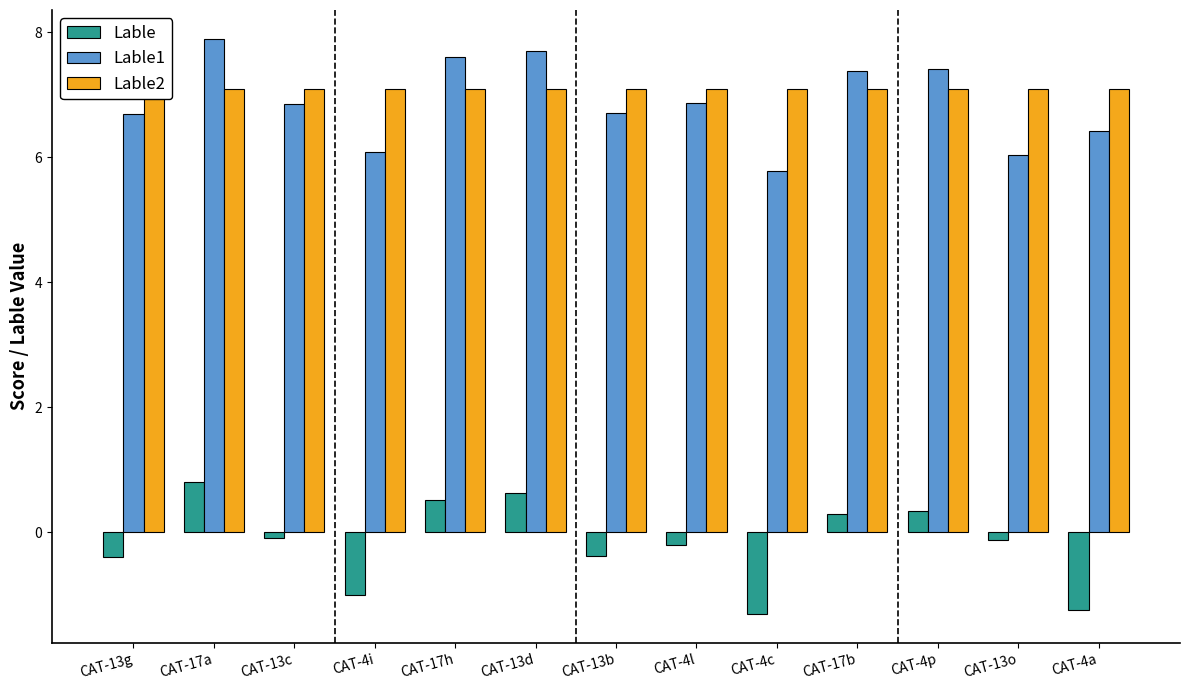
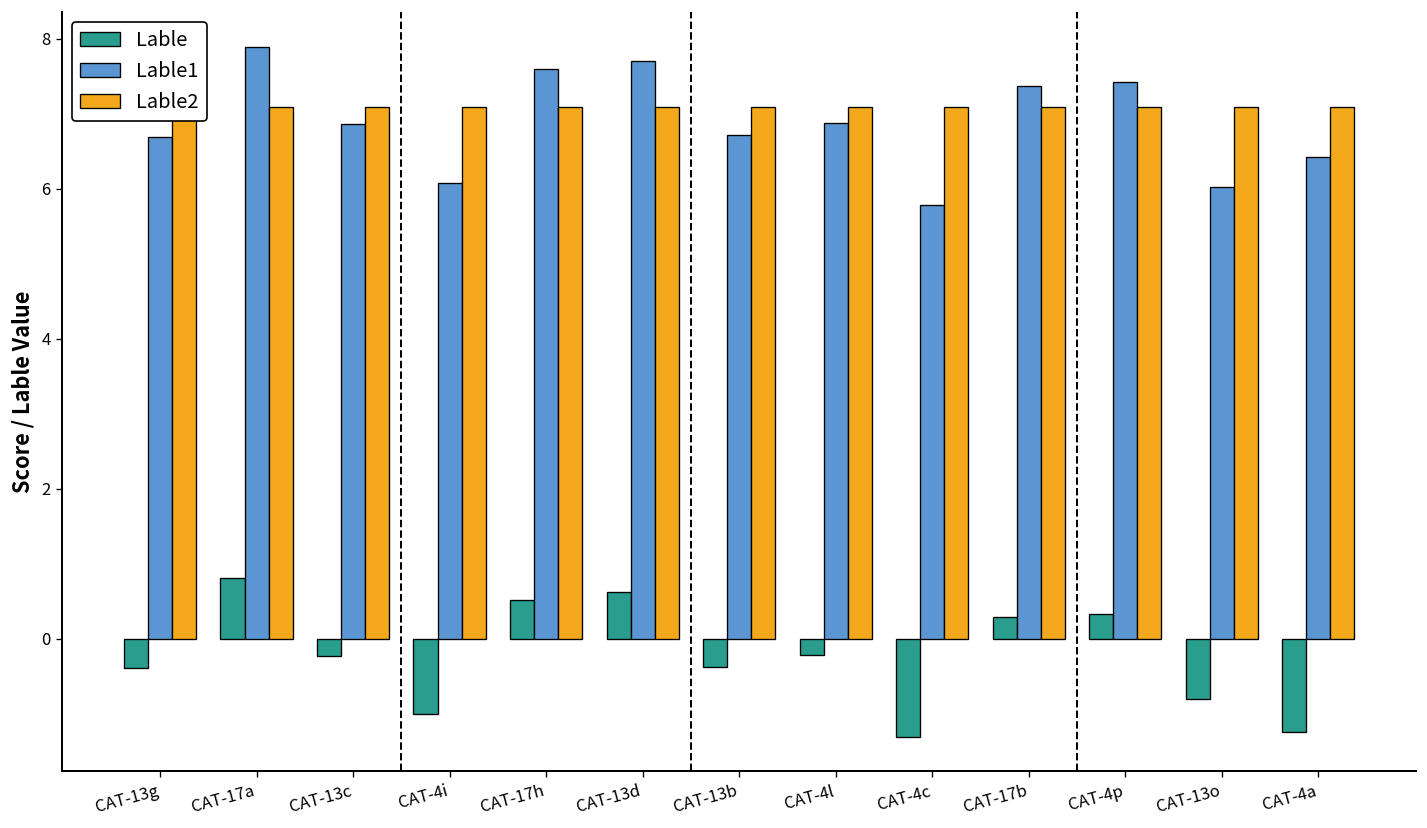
Lable, CAT-13c: -0.1 -> -0.2
Lable, CAT-13o: -0.1 -> -0.8
